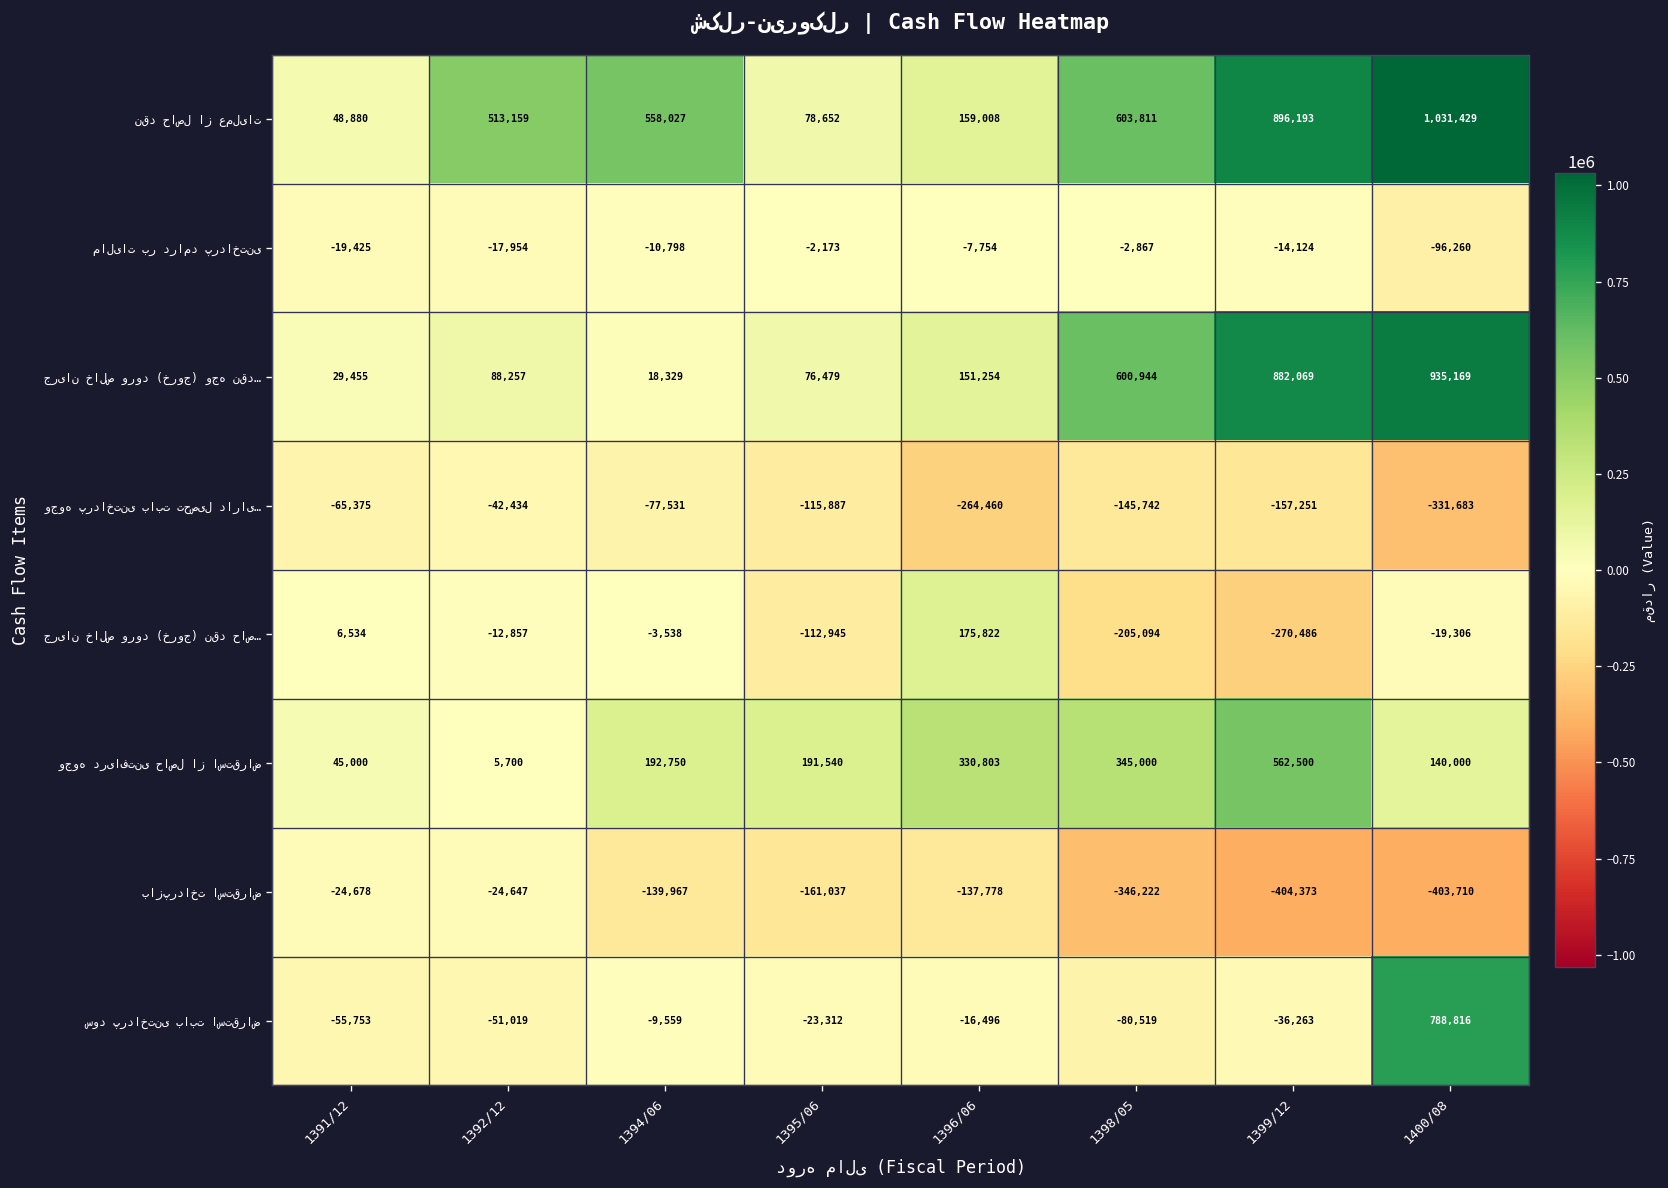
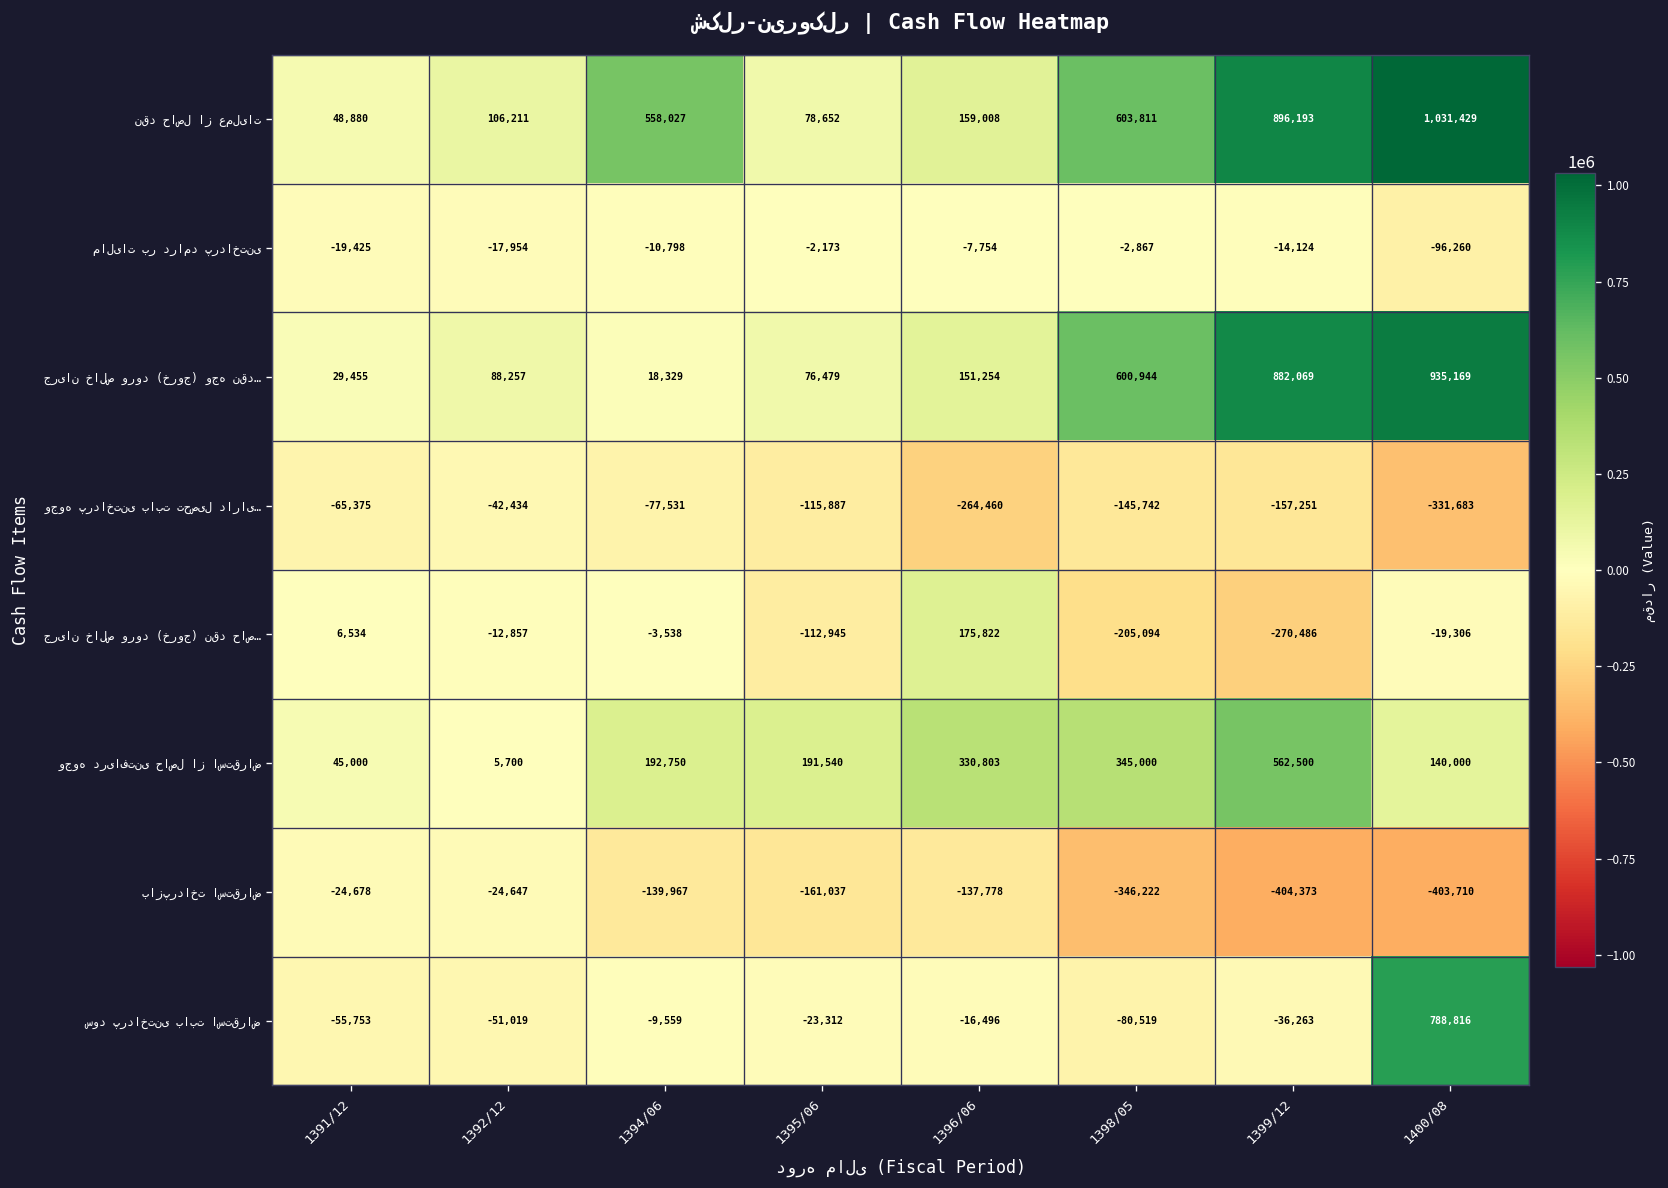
نقد حاصل از عملیات, 1392/12: 513,159 -> 106,211
